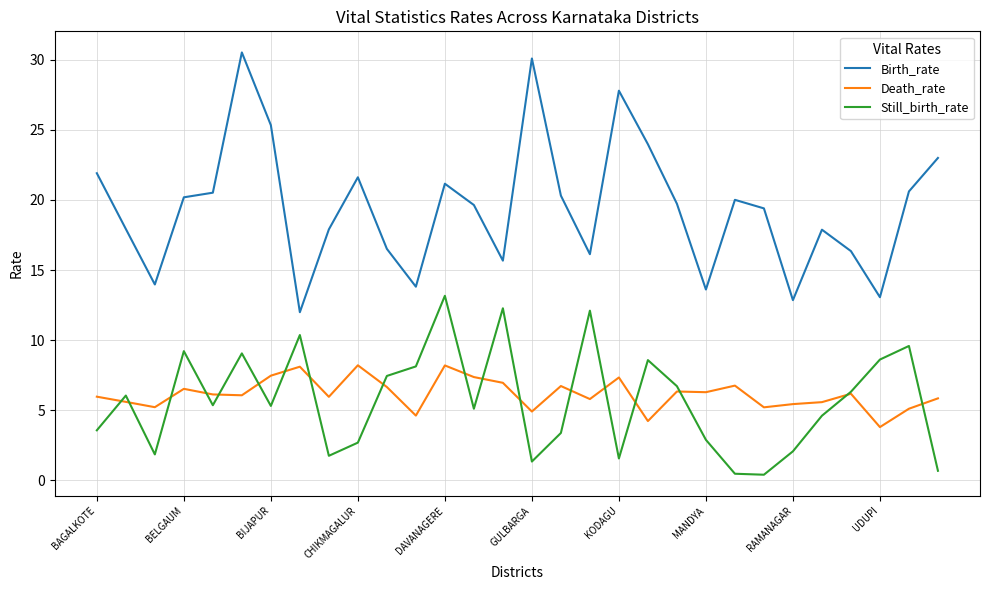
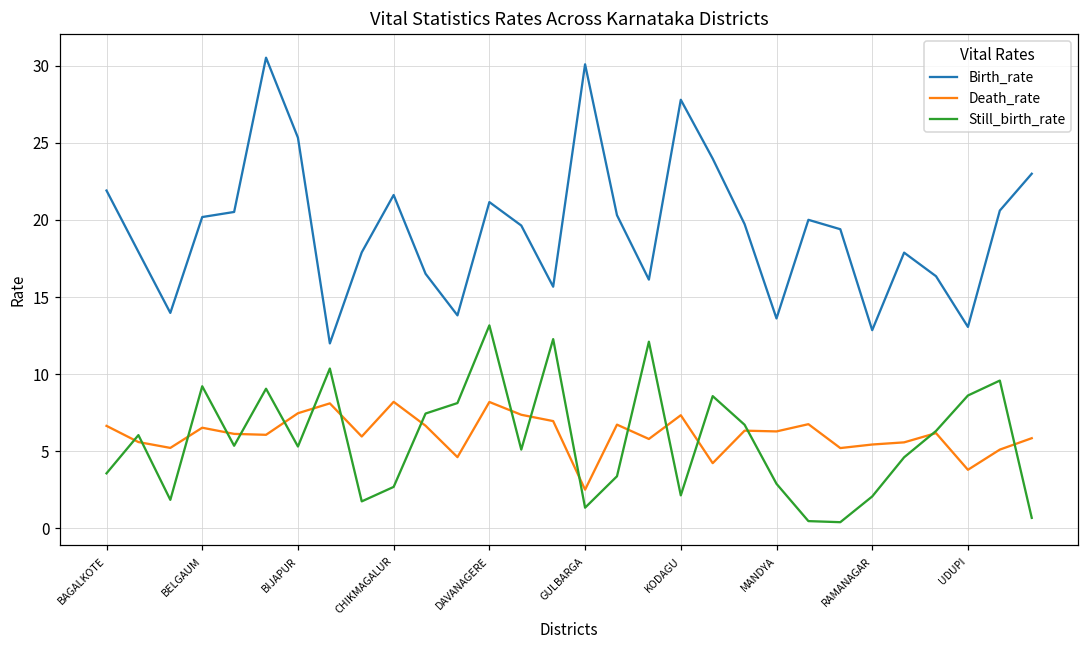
Death_rate, BAGALKOTE: 6.0 -> 6.6
Death_rate, GULBARGA: 4.9 -> 2.5
Still_birth_rate, KODAGU: 1.6 -> 2.1
